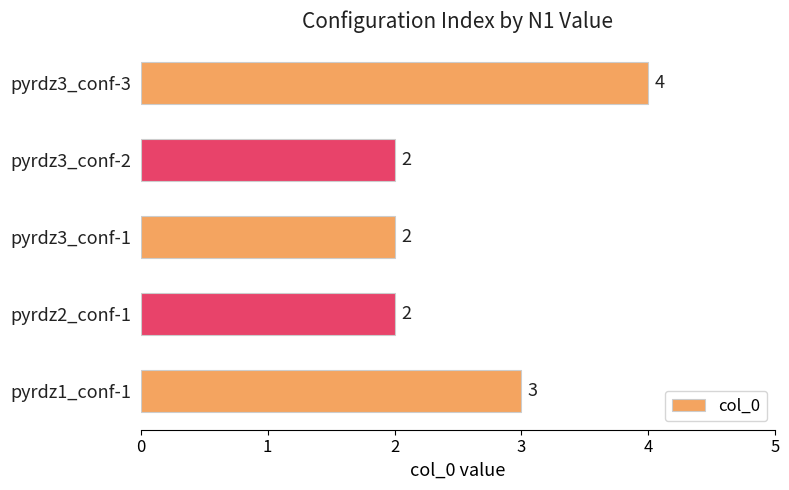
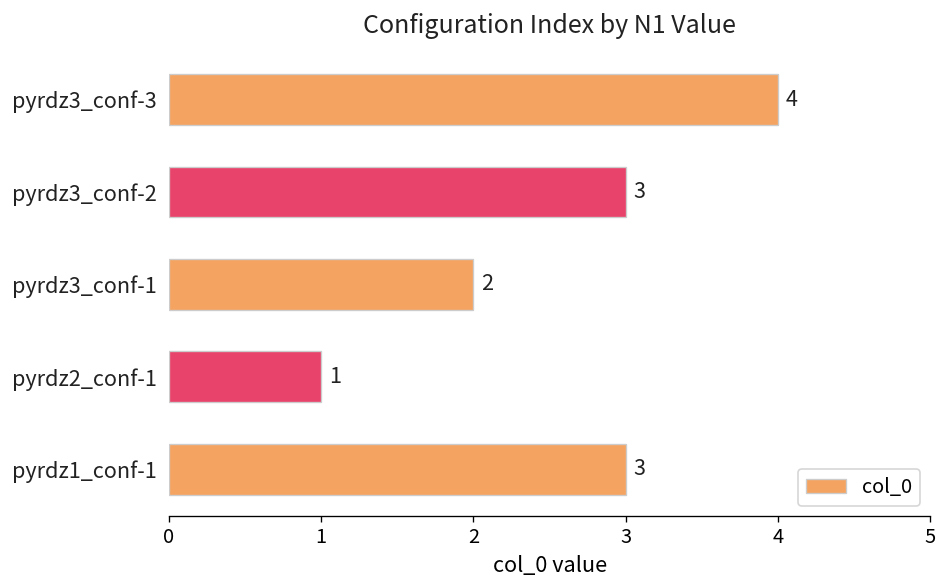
pyrdz3_conf-2: 2 -> 3
pyrdz2_conf-1: 2 -> 1
